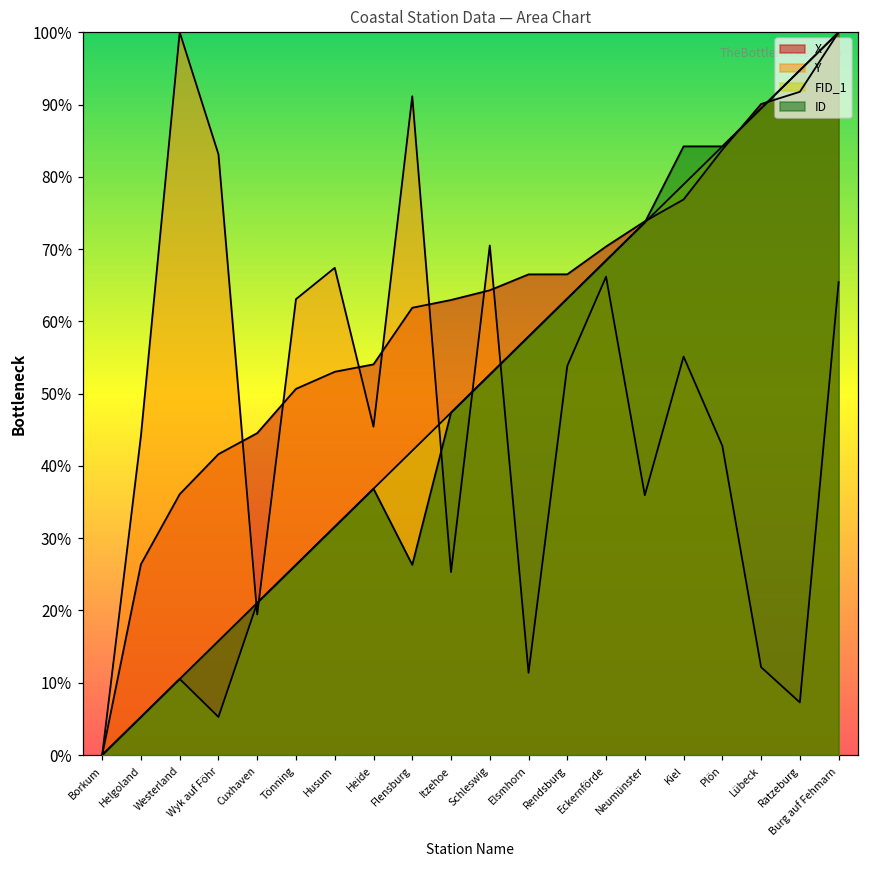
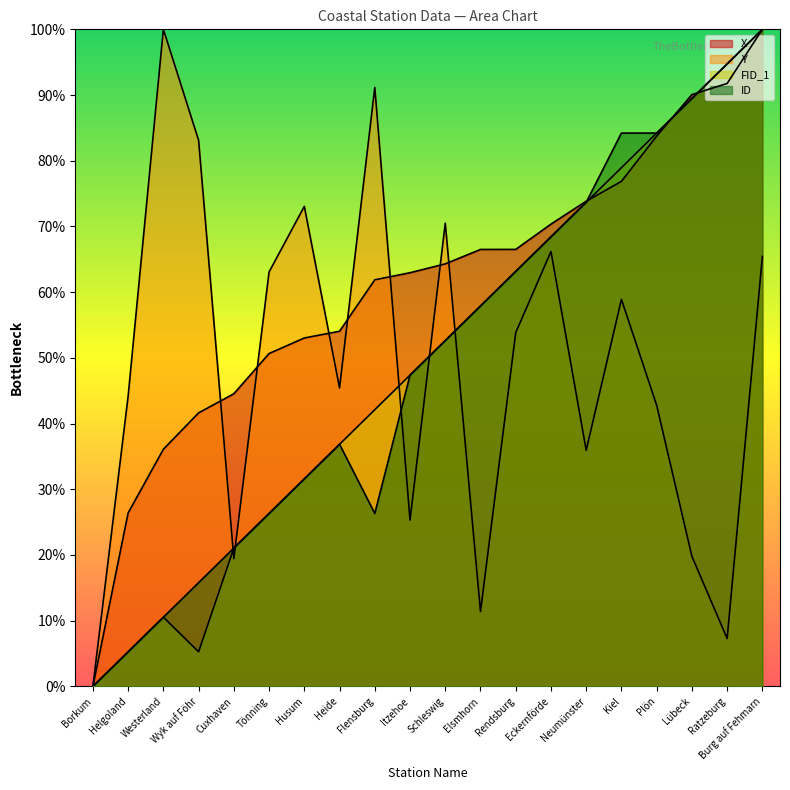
Y, Husum: 67% -> 73%
Y, Kiel: 55% -> 59%
Y, Lübeck: 12% -> 20%
